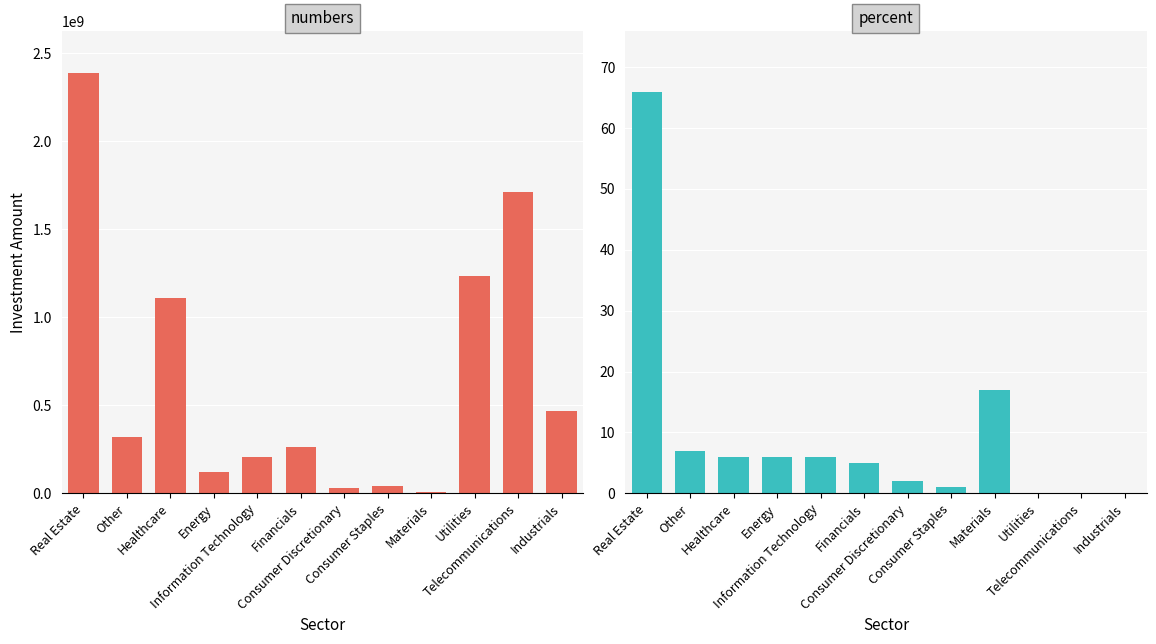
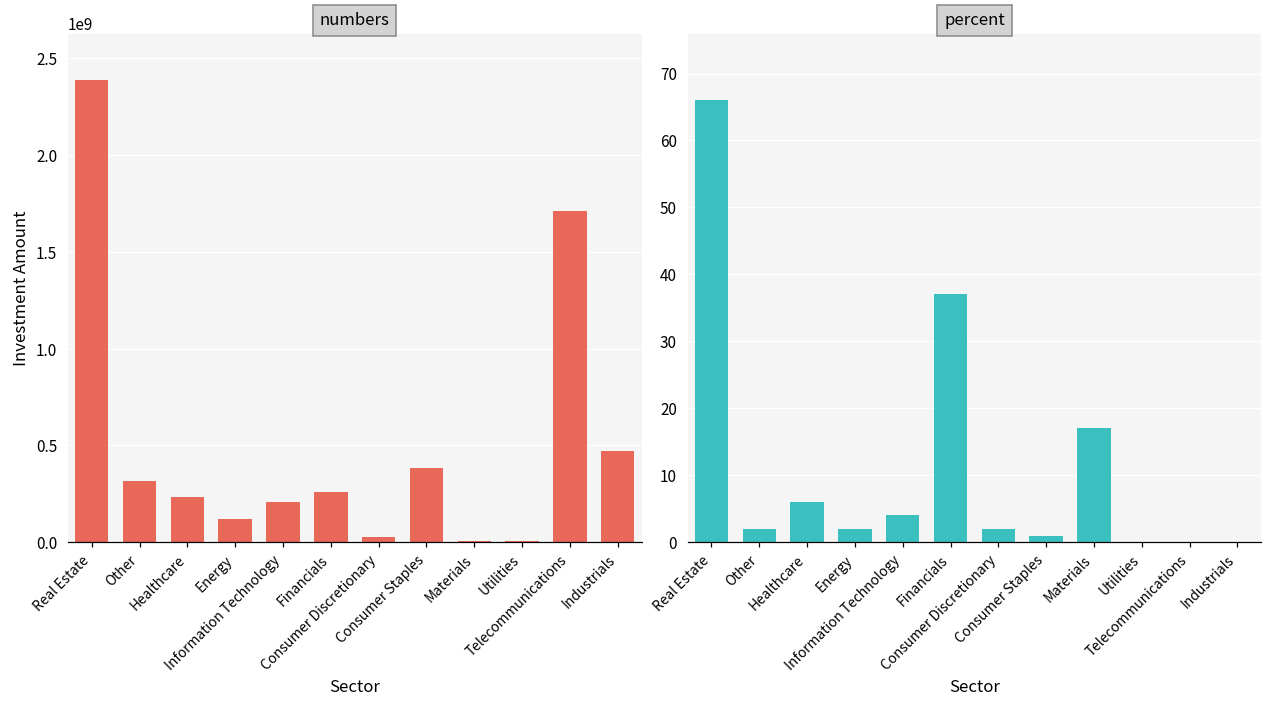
numbers, Healthcare: 1110000000 -> 230000000
numbers, Consumer Staples: 40000000 -> 390000000
numbers, Utilities: 1240000000 -> 0
percent, Other: 7 -> 2
percent, Energy: 6 -> 2
percent, Information Technology: 6 -> 4
percent, Financials: 5 -> 37
